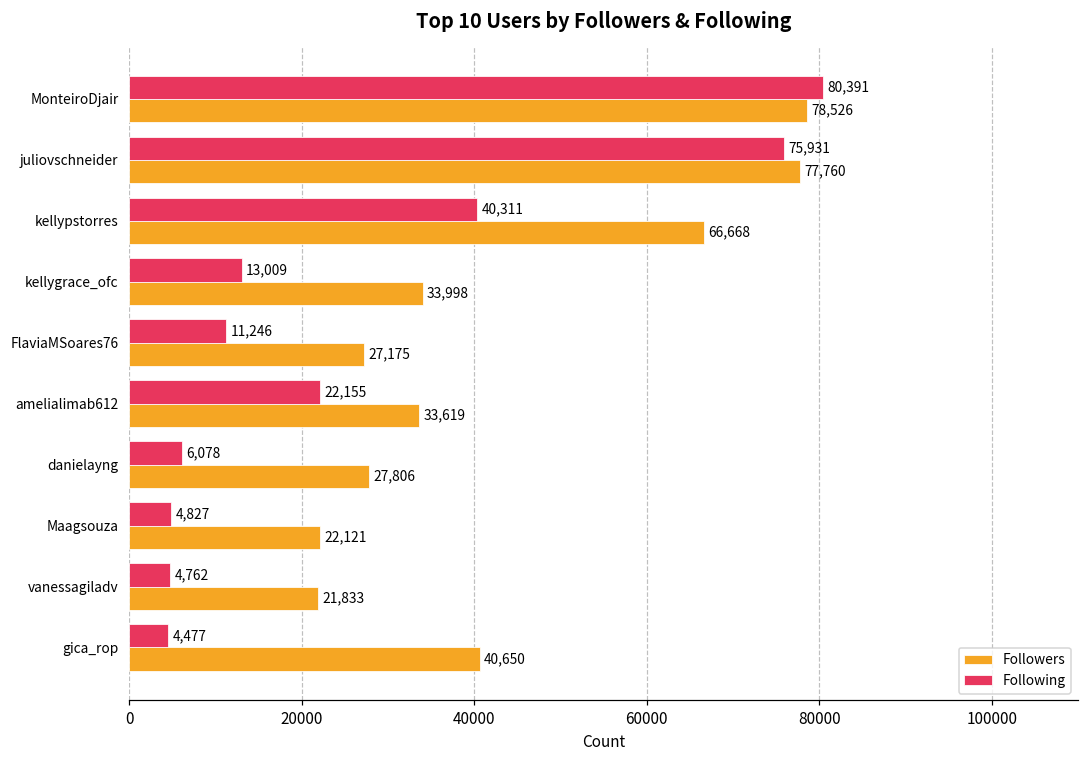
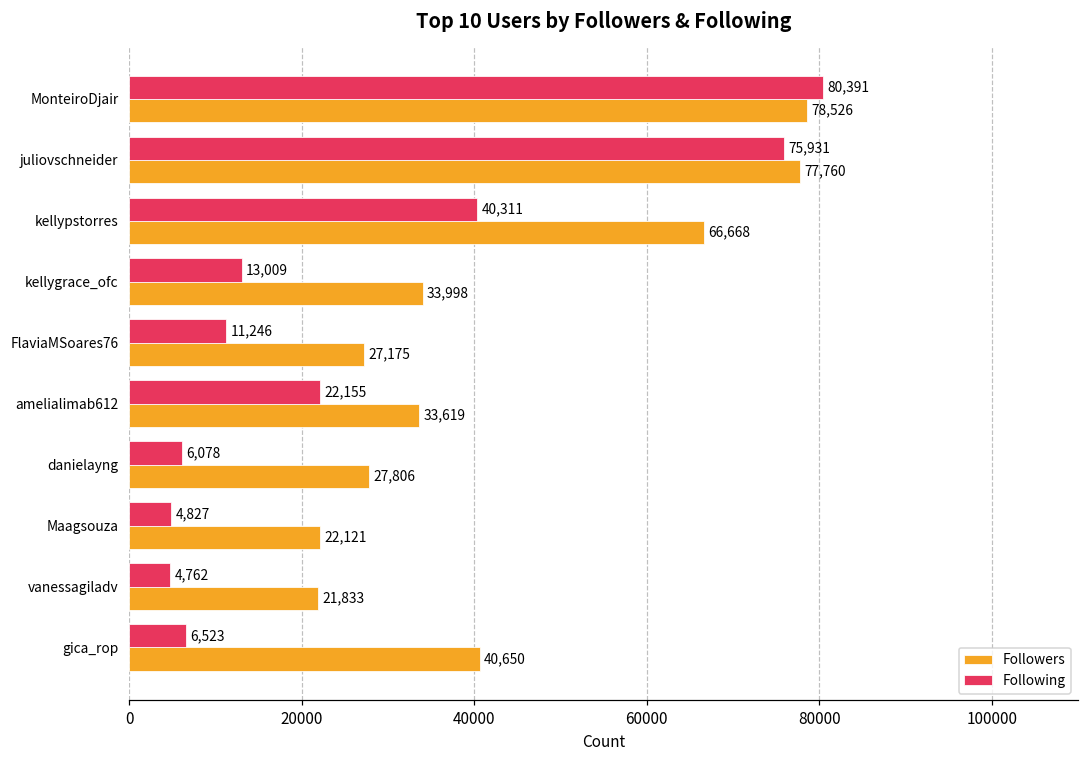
Following, gica_rop: 4,477 -> 6,523
